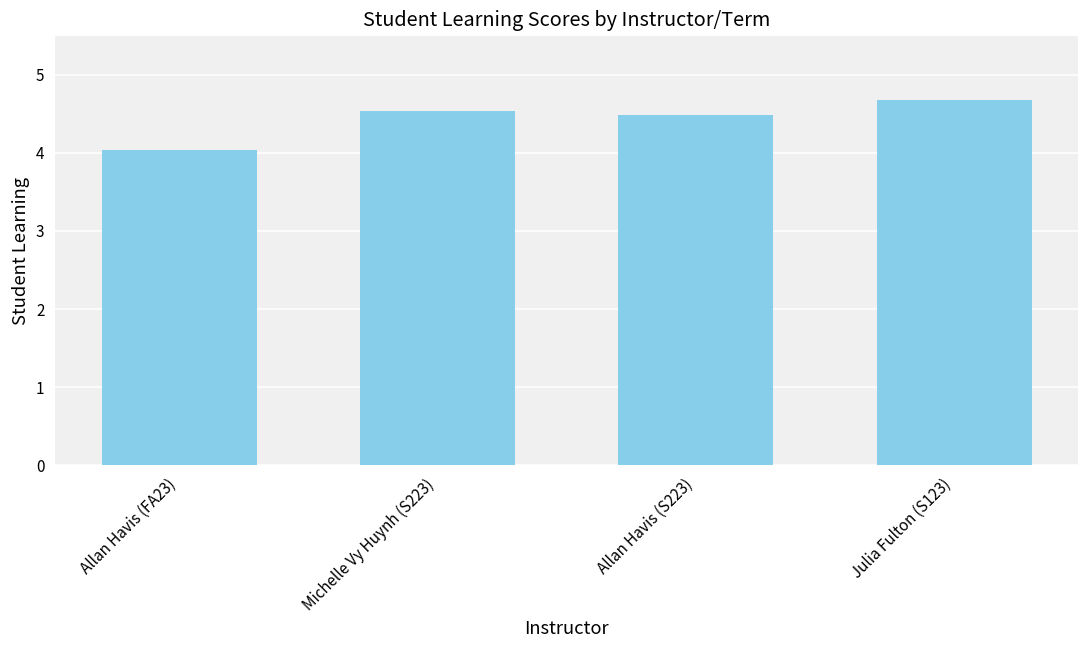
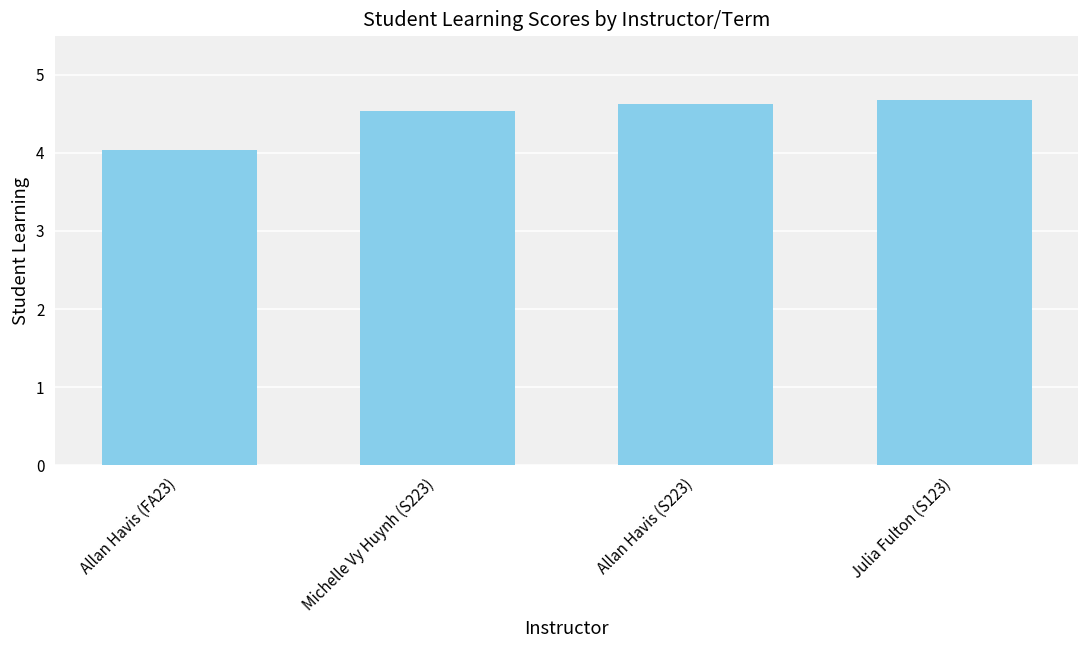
Allan Havis (S223): 4.5 -> 4.6
